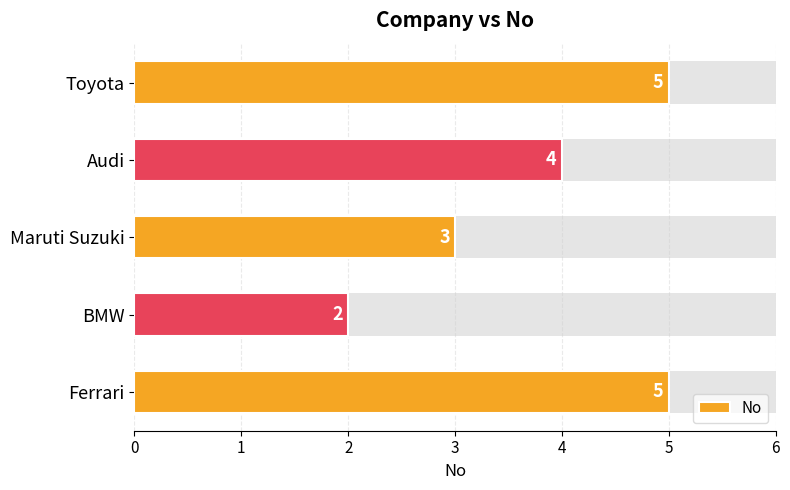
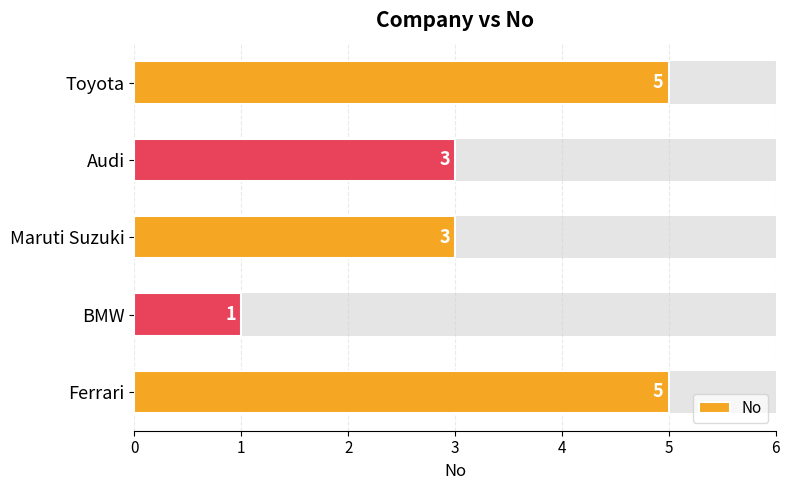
No, Audi: 4 -> 3
No, BMW: 2 -> 1
